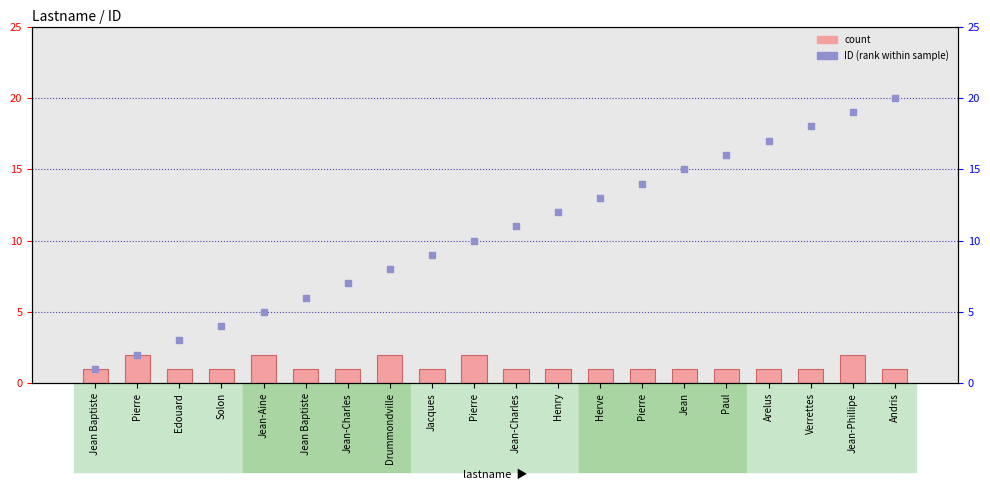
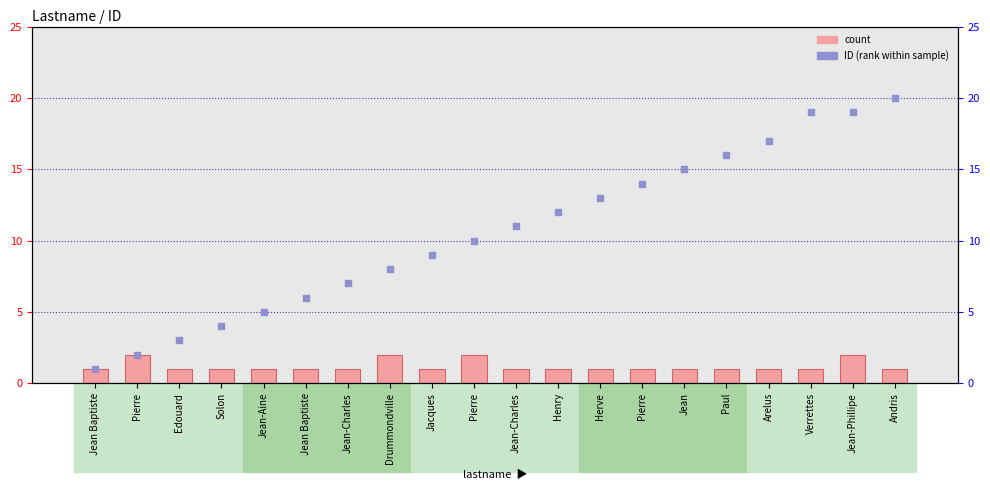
count, Jean-Aine: 2 -> 1
ID (rank within sample), Verrettes: 18 -> 19
